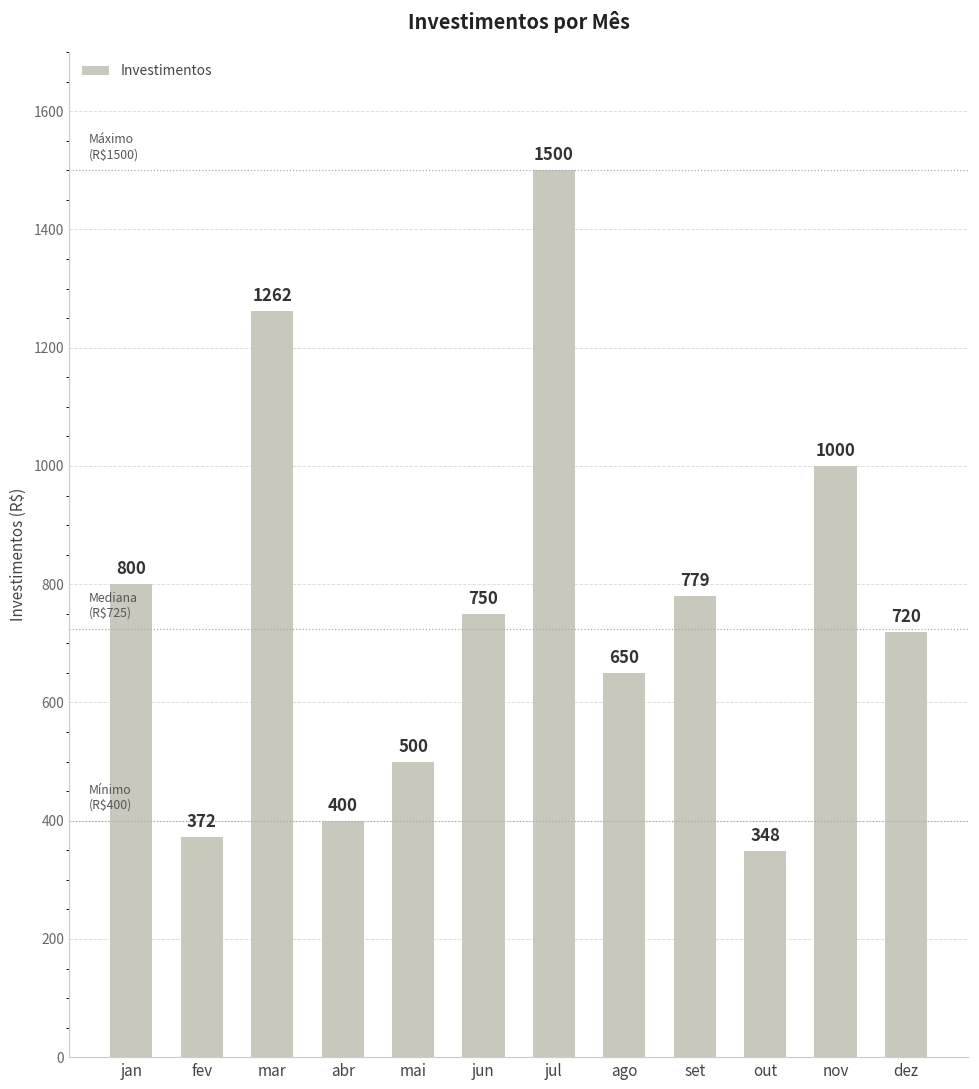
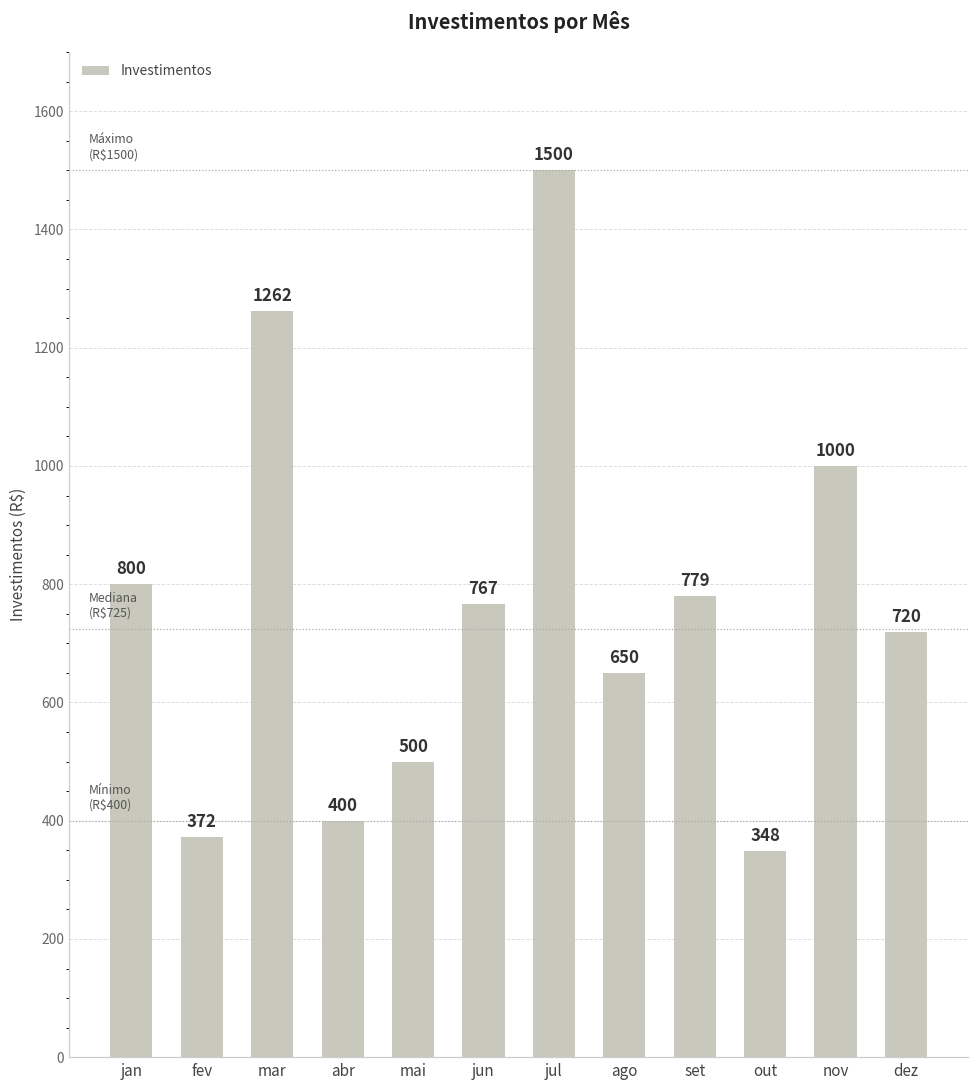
jun: 750 -> 767
